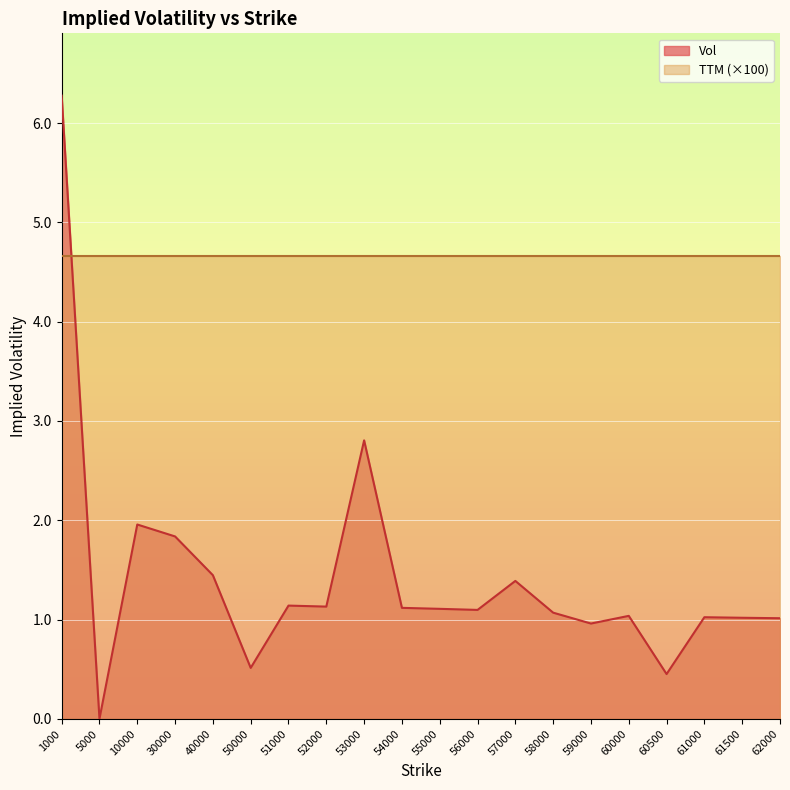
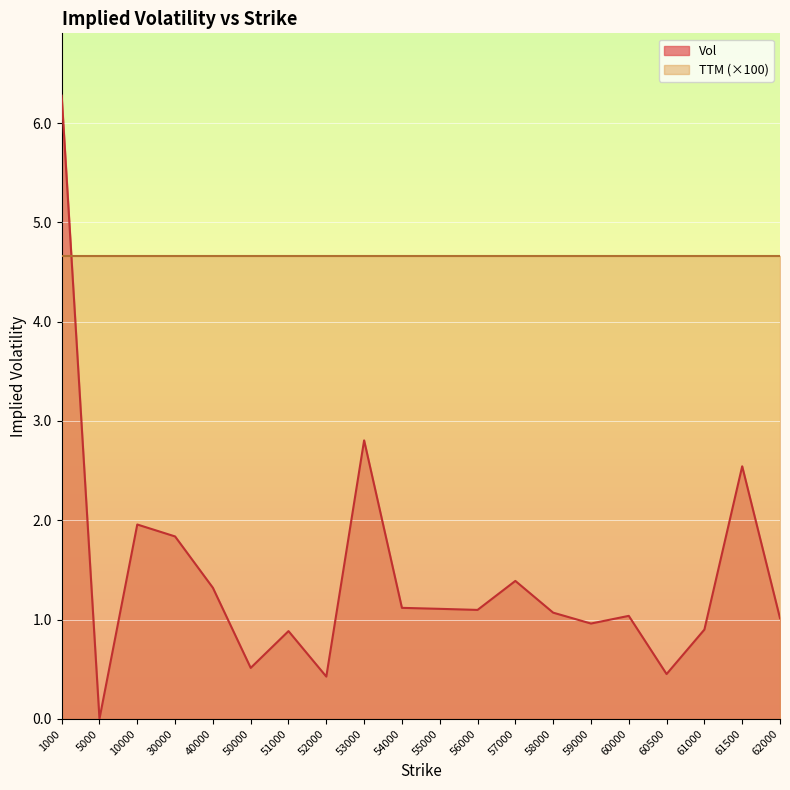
Vol, 40000: 1.4 -> 1.3
Vol, 51000: 1.1 -> 0.9
Vol, 52000: 1.1 -> 0.4
Vol, 61000: 1.0 -> 0.9
Vol, 61500: 1.0 -> 2.5
